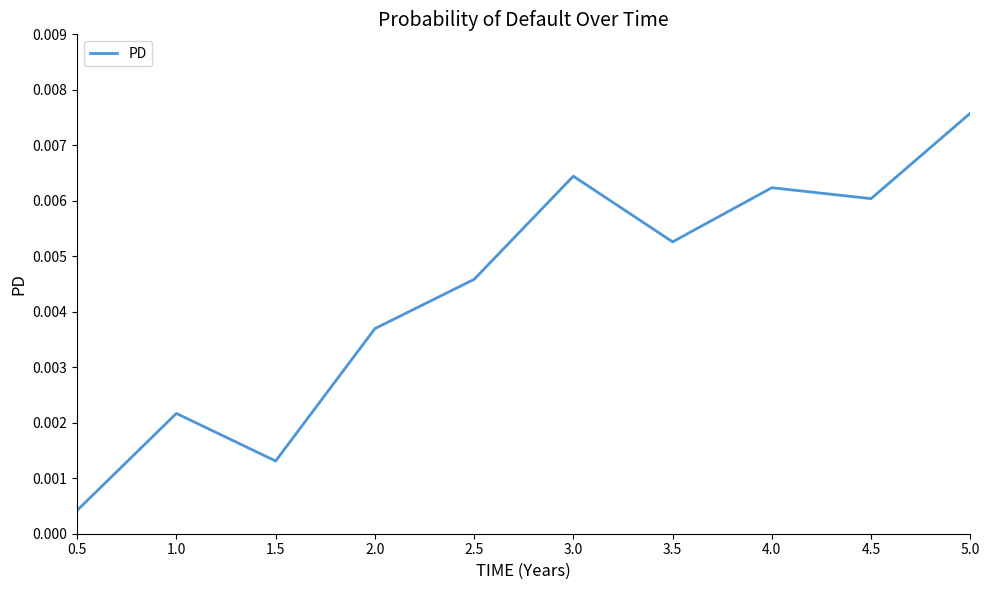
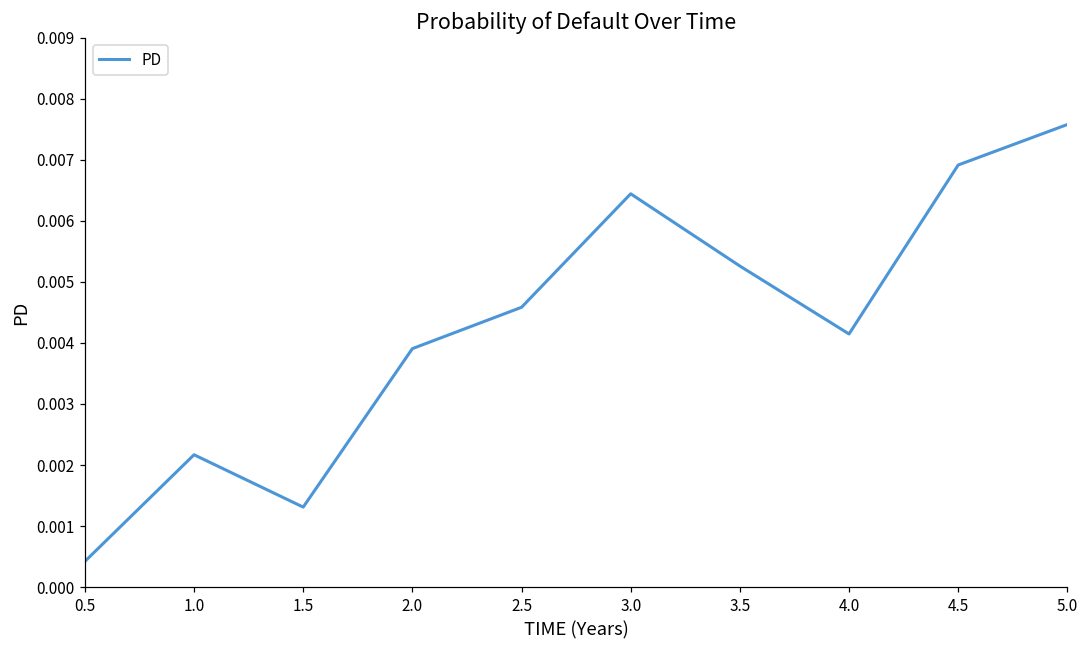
2.0: 0.0037 -> 0.0039
4.0: 0.0062 -> 0.0041
4.5: 0.0060 -> 0.0069
